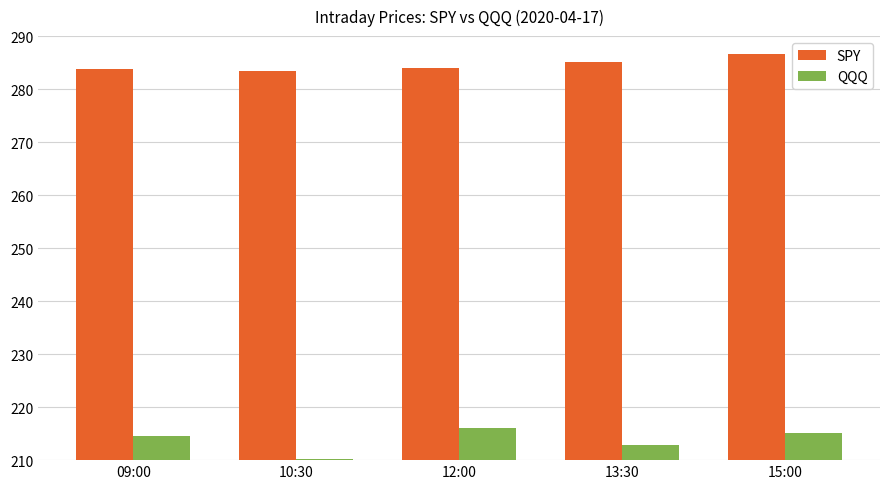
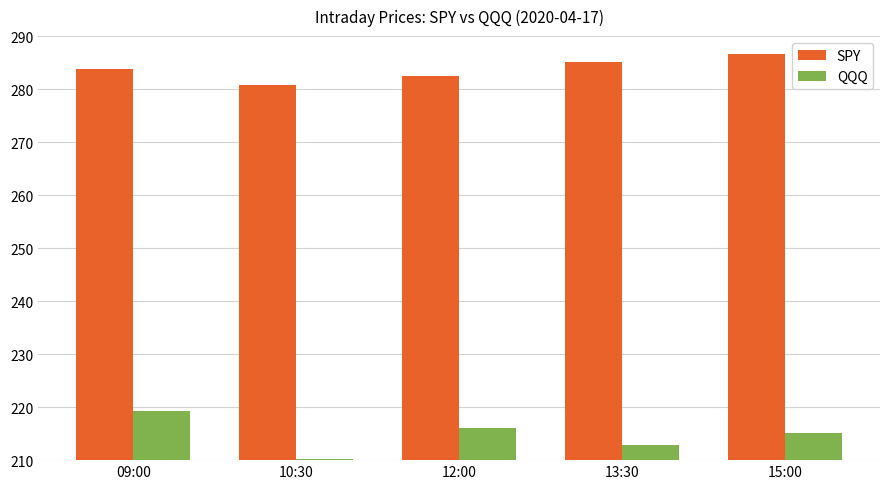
QQQ, 09:00: 215 -> 219
SPY, 10:30: 284 -> 281
SPY, 12:00: 284 -> 282
